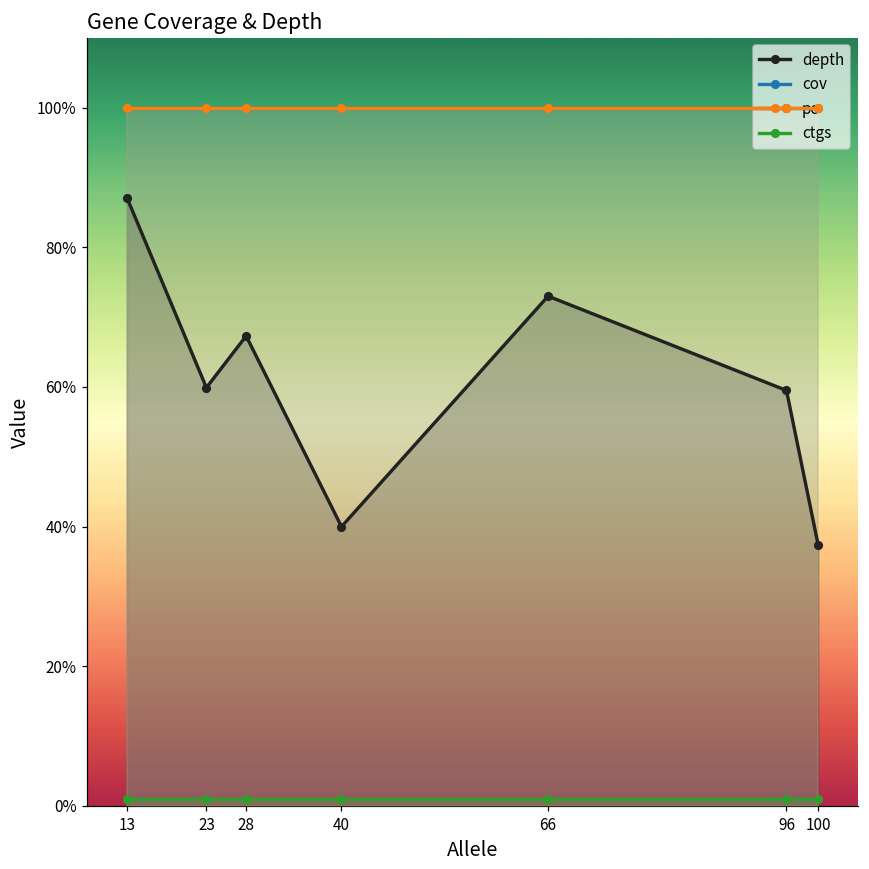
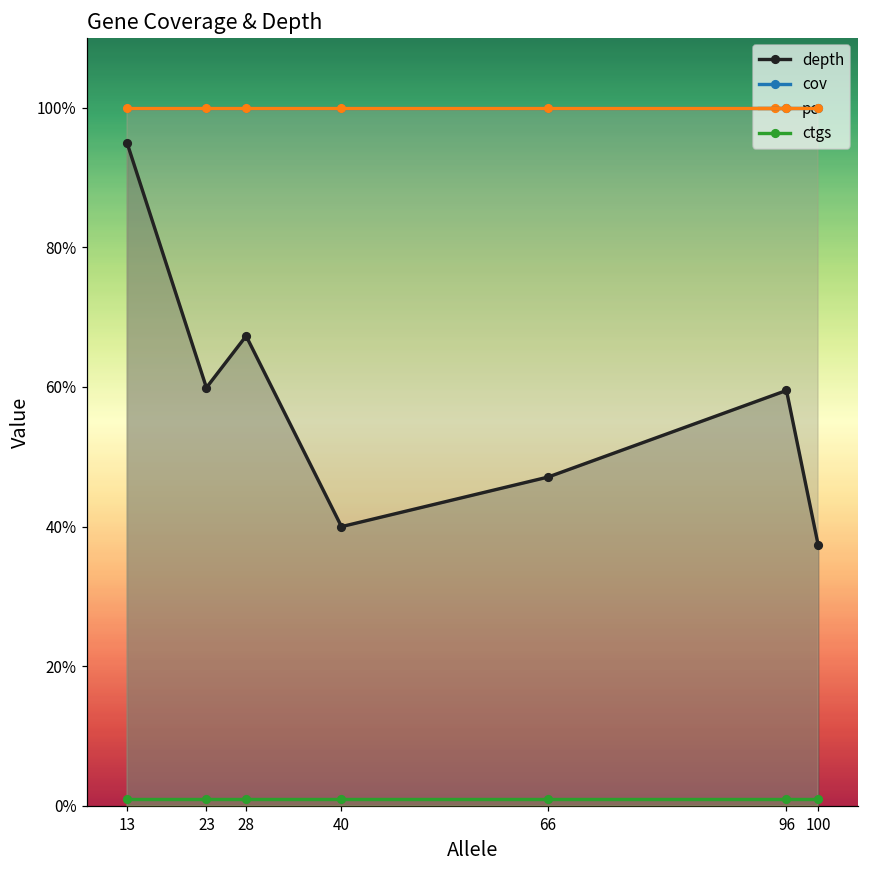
depth, 13: 87% -> 95%
depth, 66: 73% -> 47%
